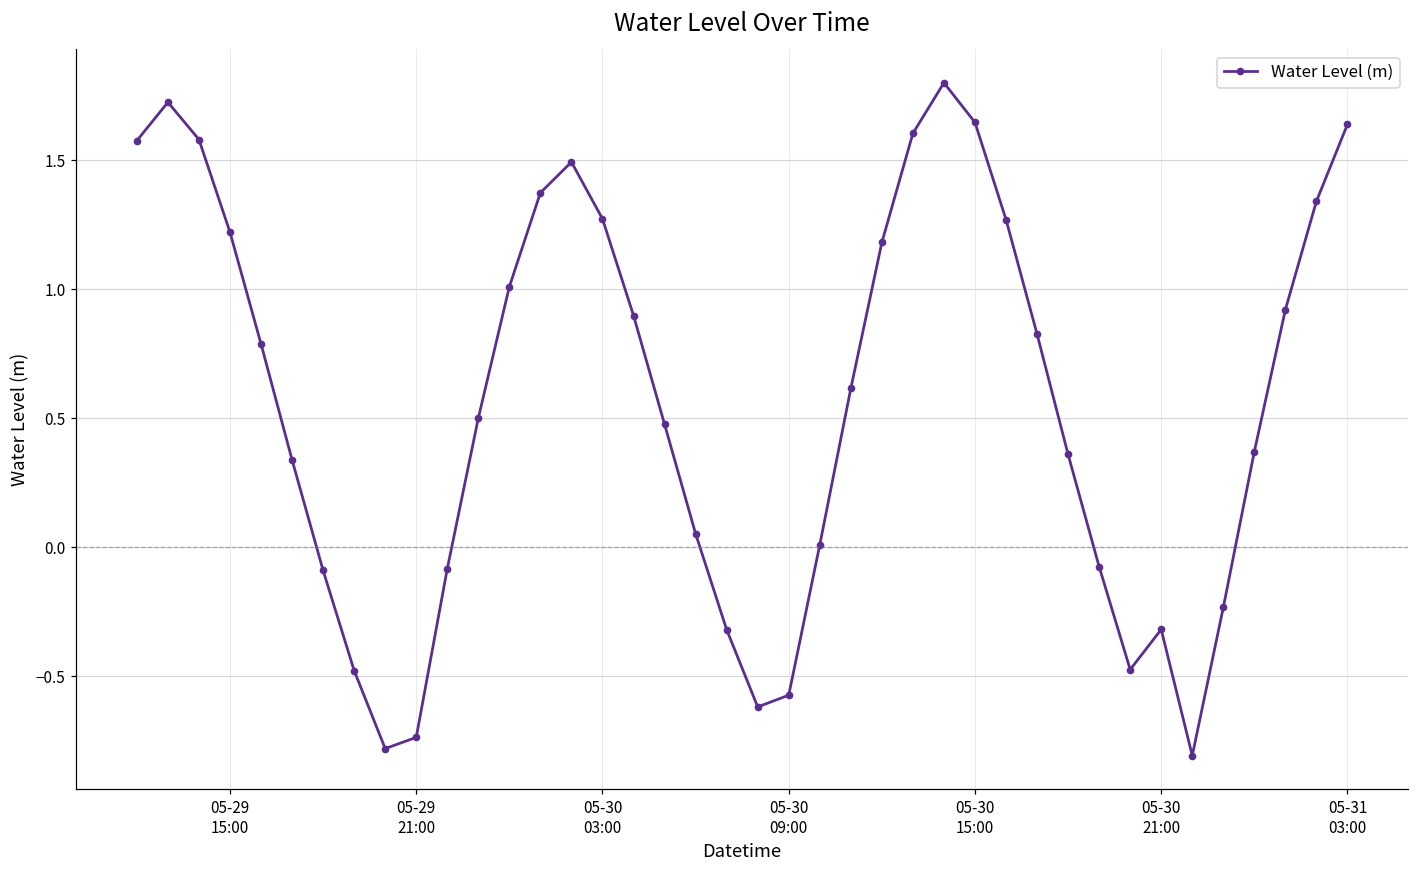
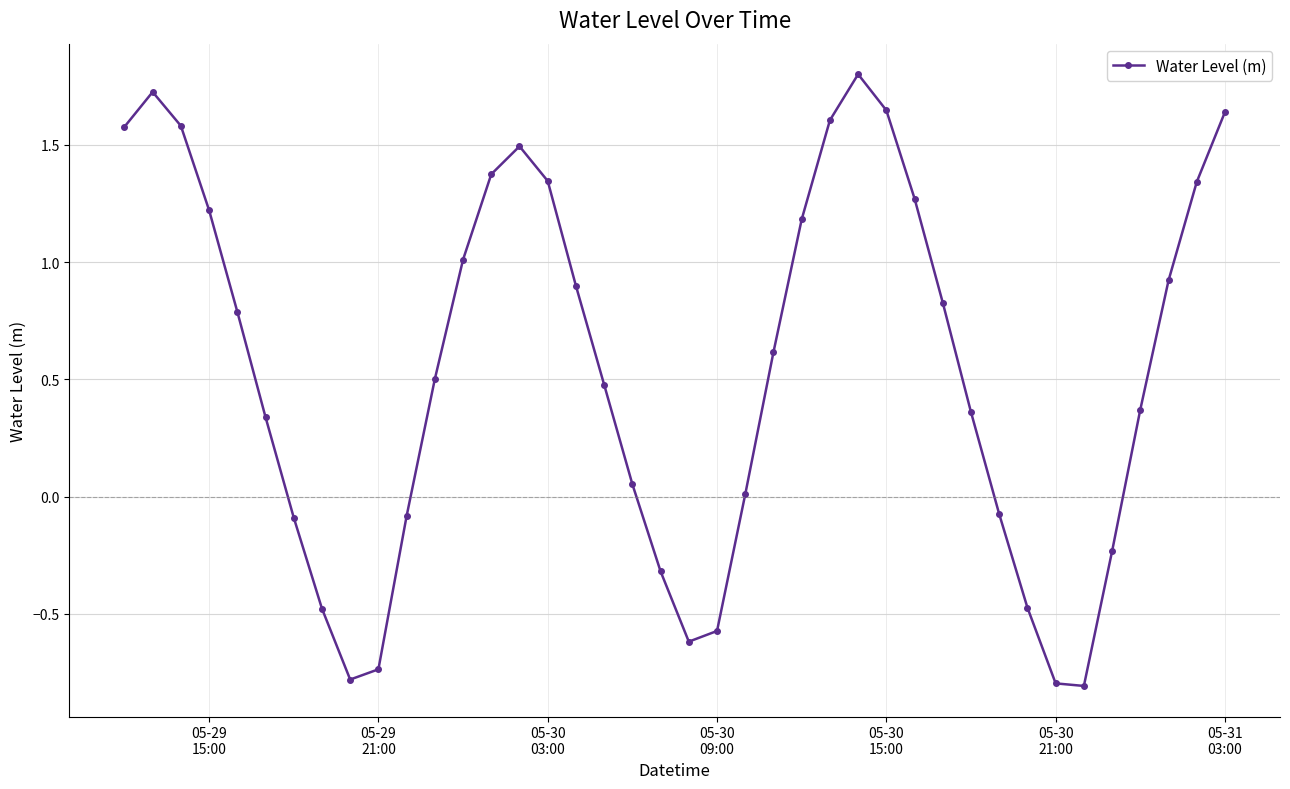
05-30 03:00: 1.27 -> 1.35
05-30 21:00: -0.32 -> -0.80
